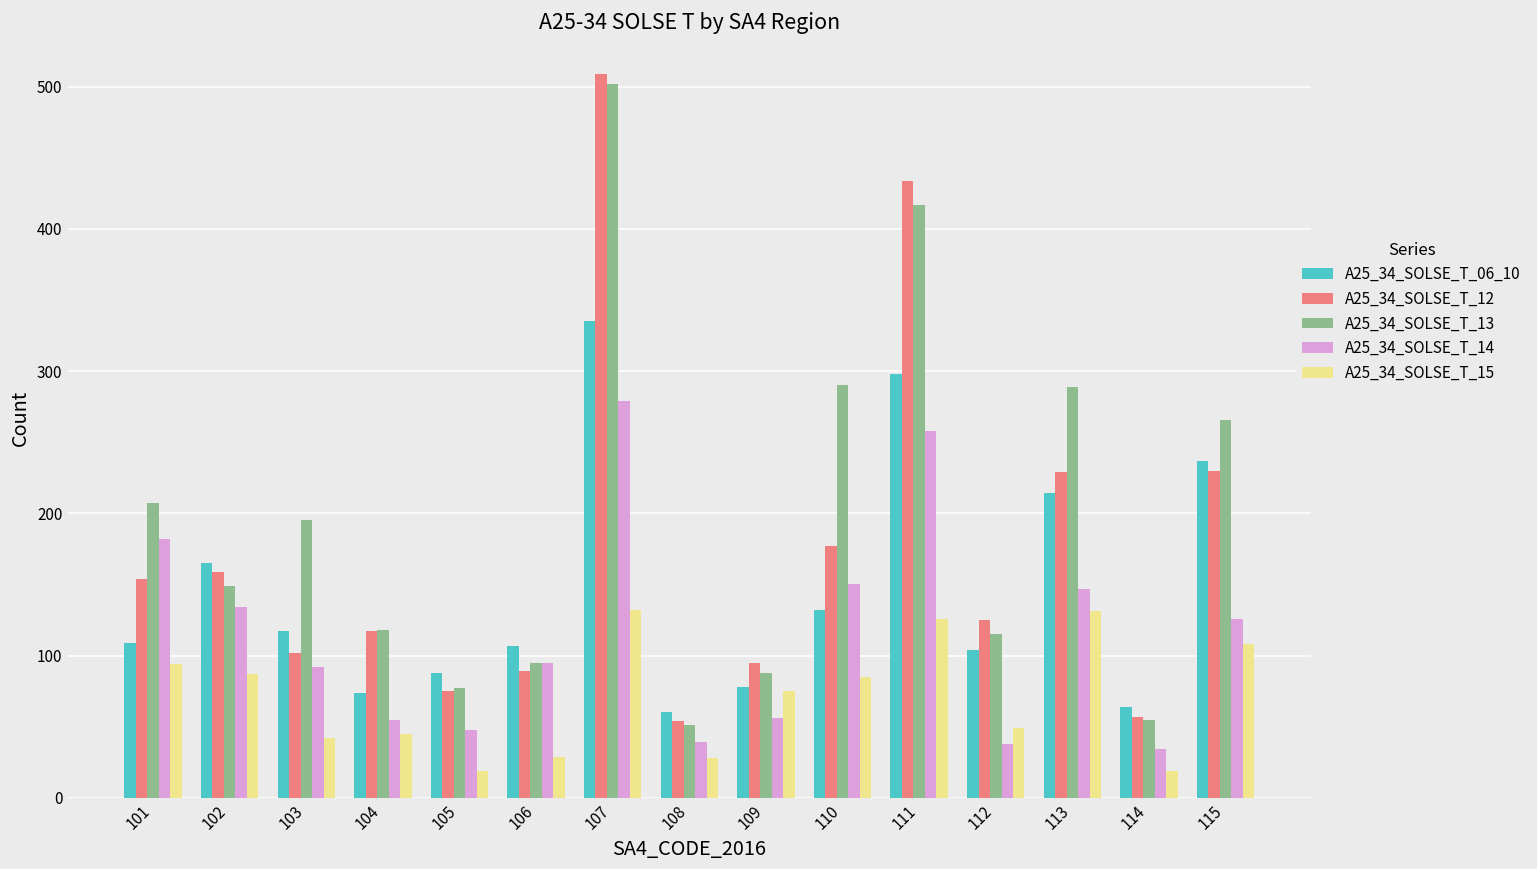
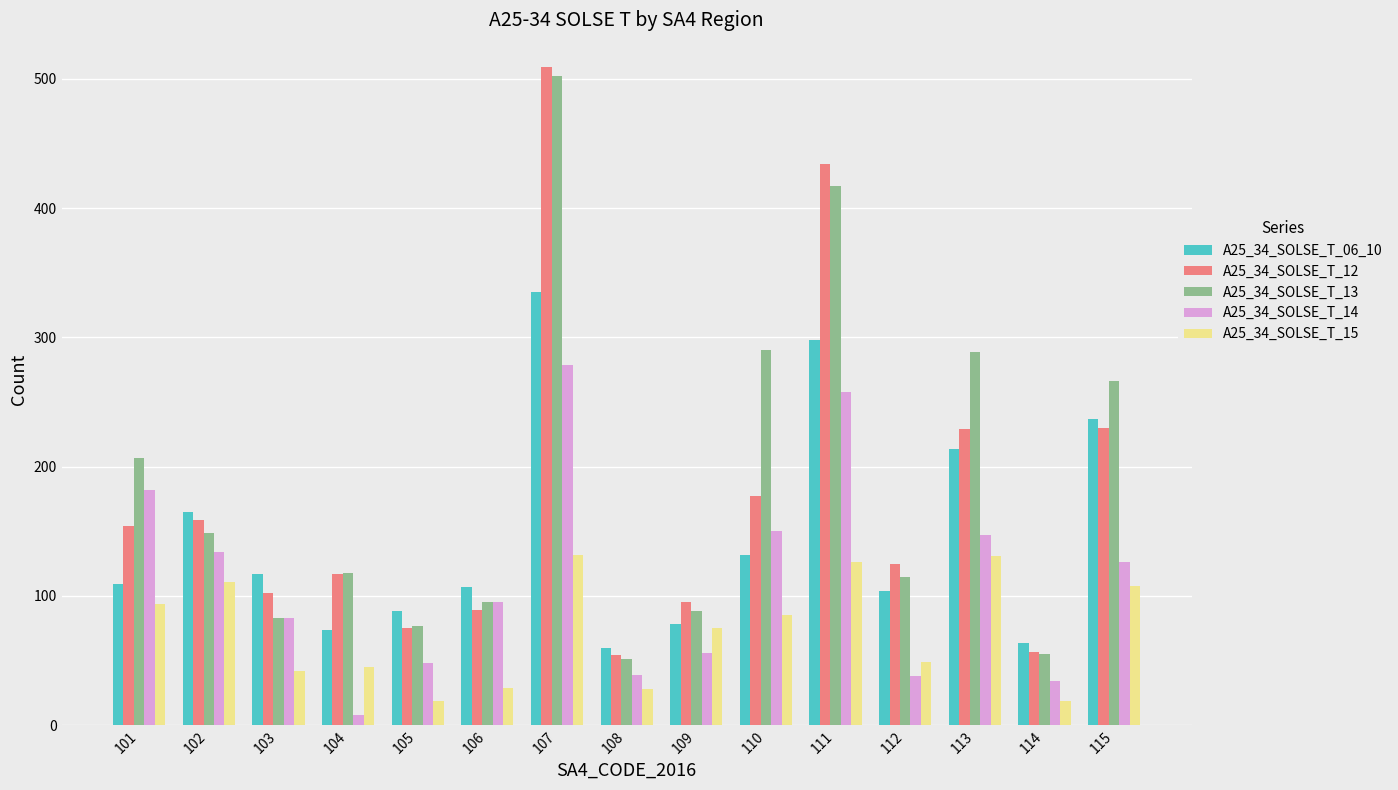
A25_34_SOLSE_T_15, 102: 87 -> 111
A25_34_SOLSE_T_13, 103: 195 -> 83
A25_34_SOLSE_T_14, 103: 92 -> 83
A25_34_SOLSE_T_14, 104: 55 -> 8
